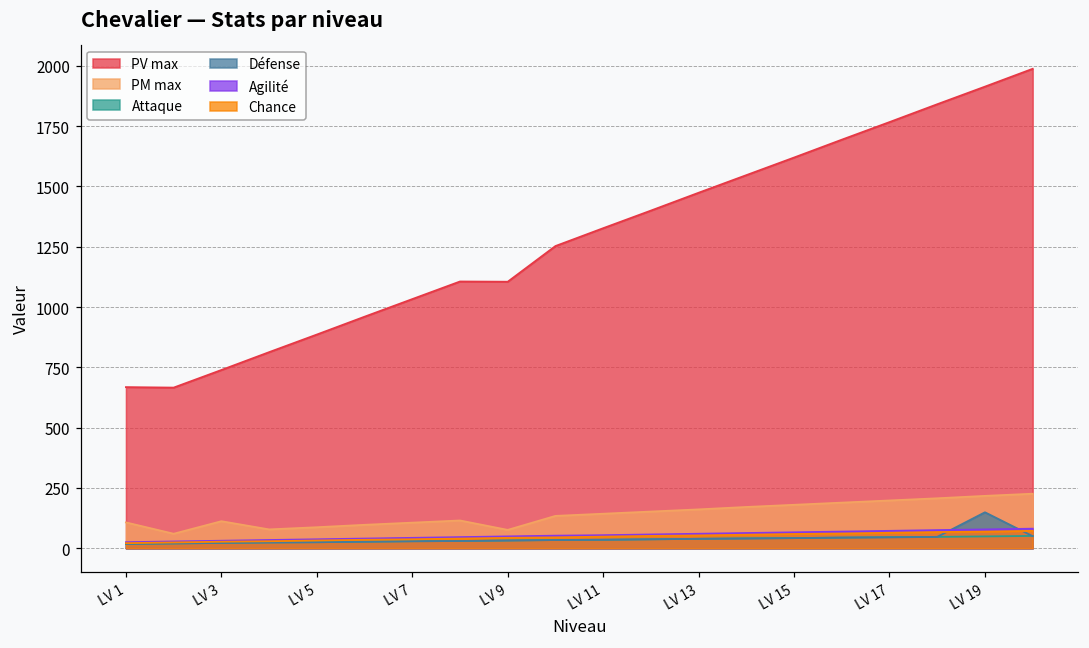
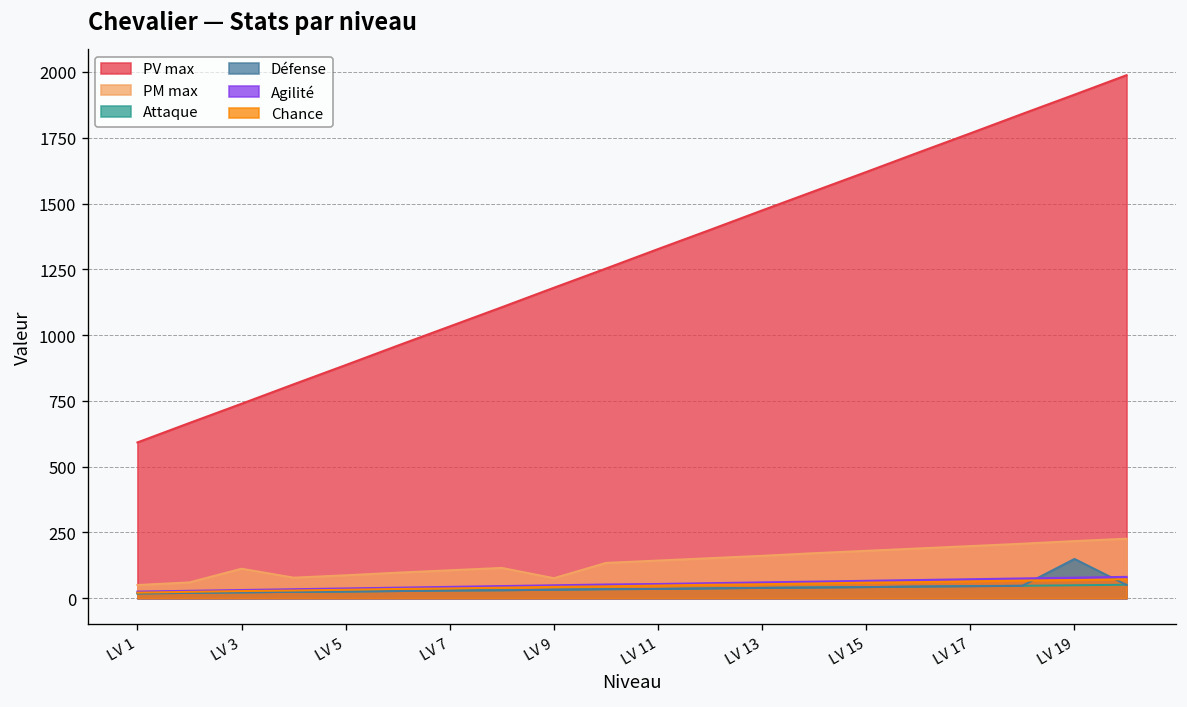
PV max, LV 1: 670 -> 590
PM max, LV 1: 110 -> 50
PV max, LV 9: 1110 -> 1180
